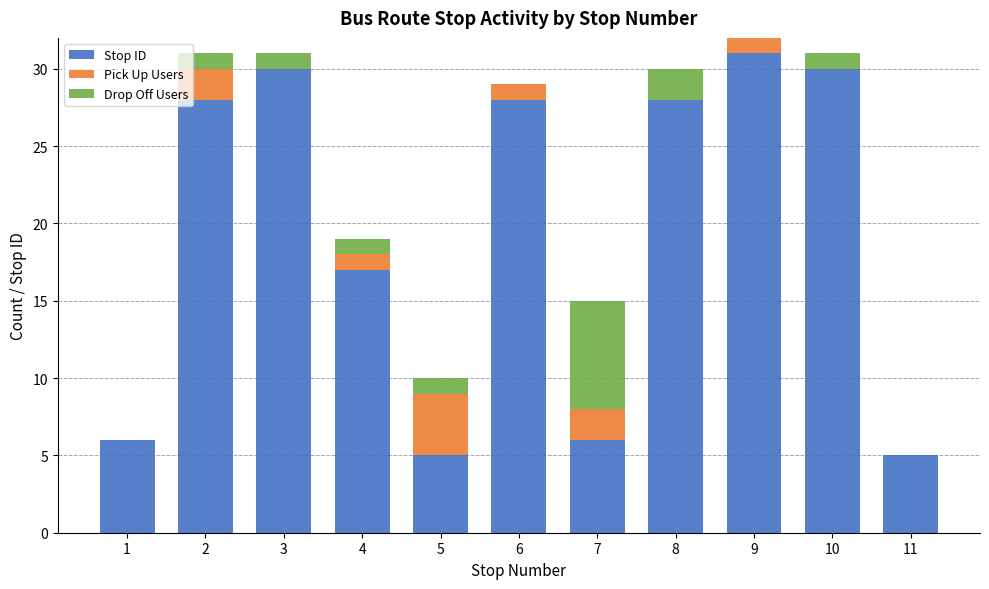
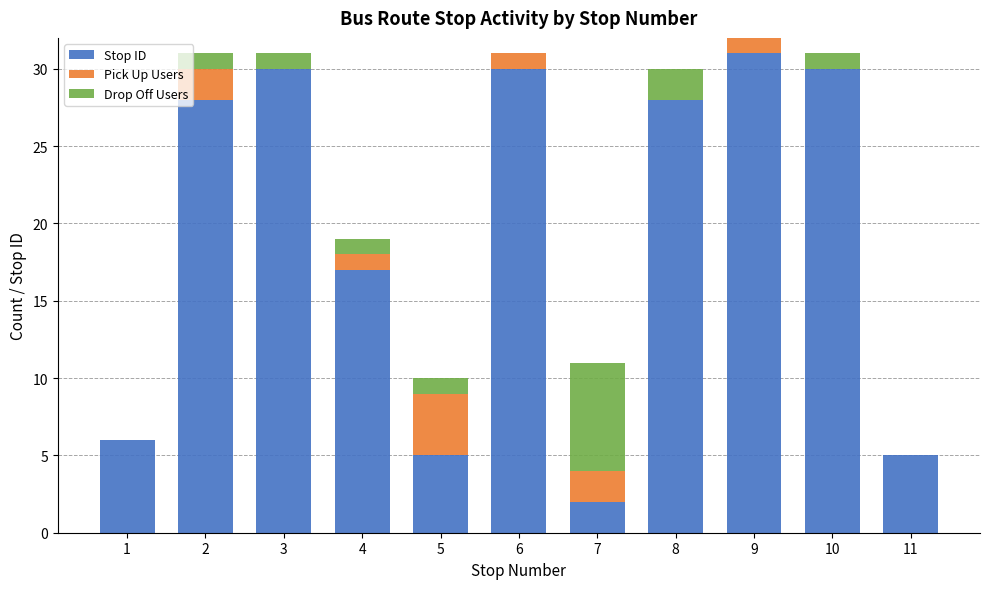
Stop ID, 6: 28 -> 30
Stop ID, 7: 6 -> 2
